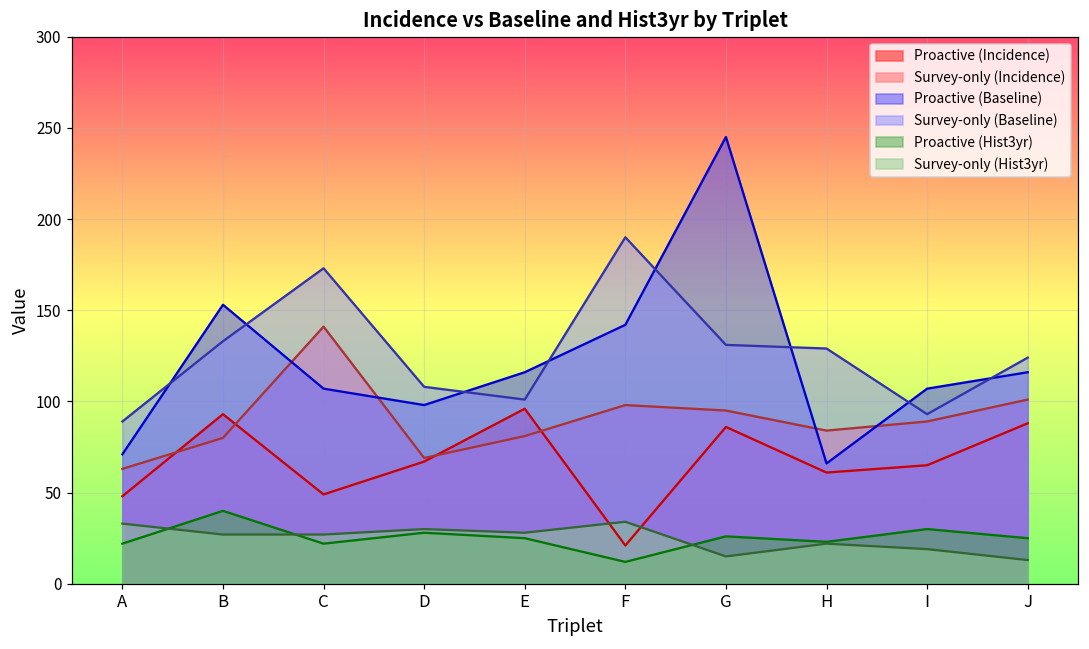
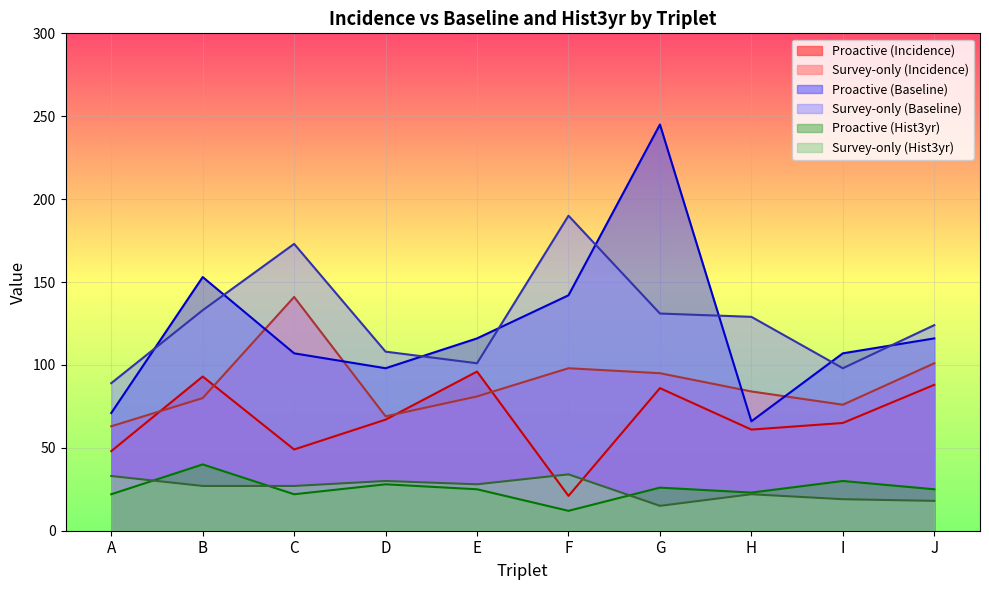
Survey-only (Incidence), I: 89 -> 76
Survey-only (Baseline), I: 93 -> 98
Survey-only (Hist3yr), J: 13 -> 18
